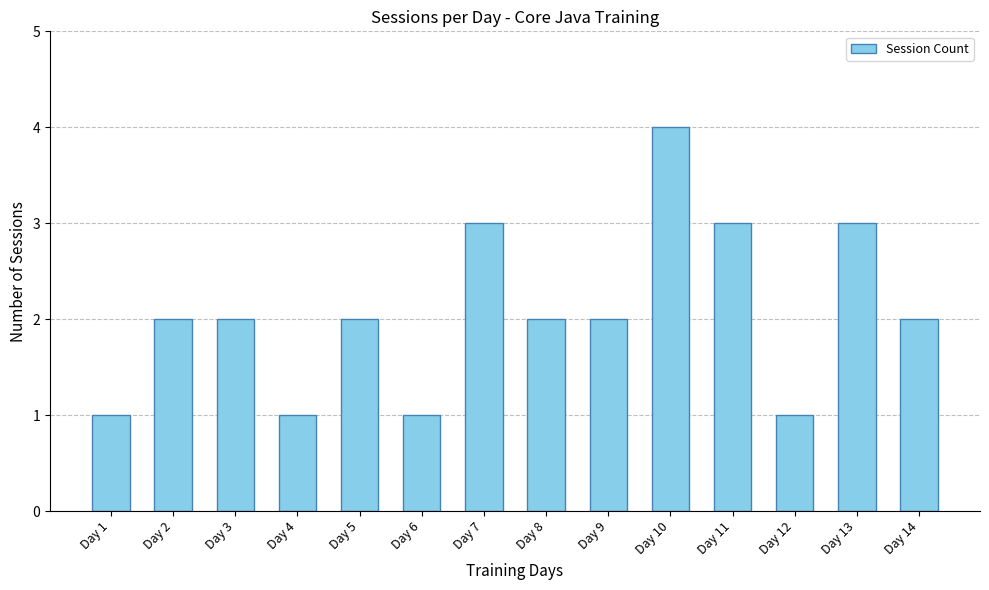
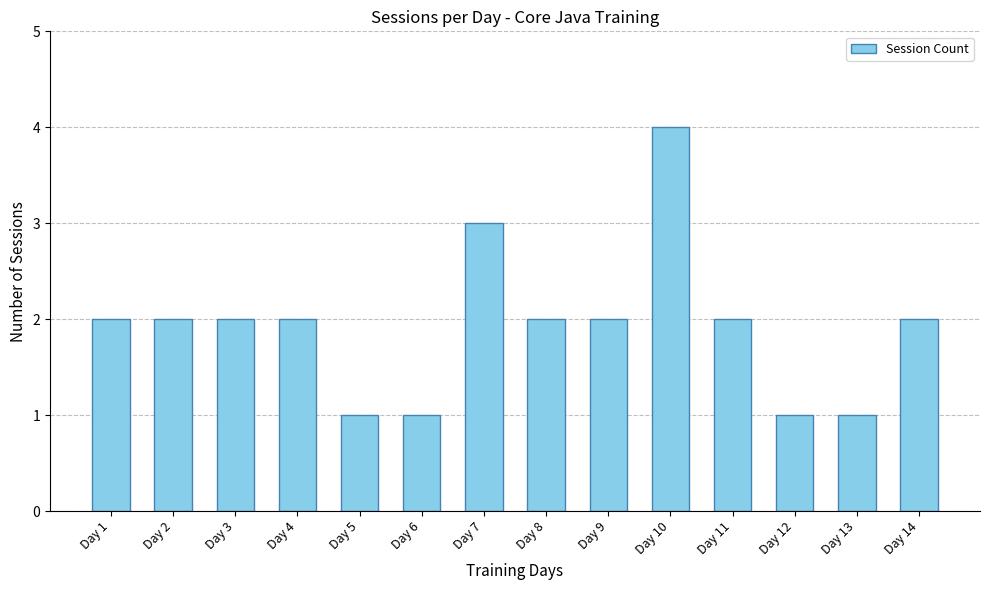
Day 1: 1 -> 2
Day 4: 1 -> 2
Day 5: 2 -> 1
Day 11: 3 -> 2
Day 13: 3 -> 1
